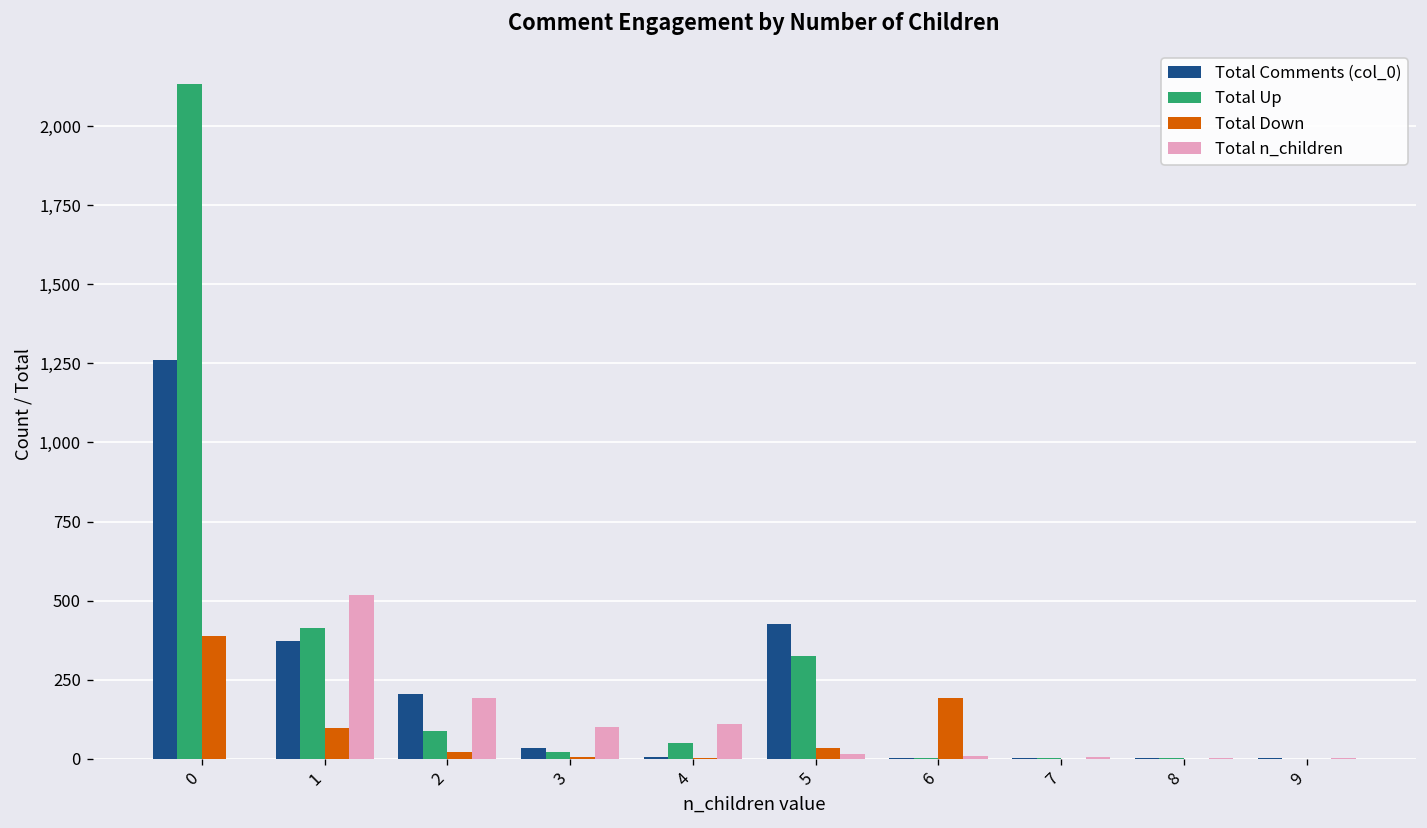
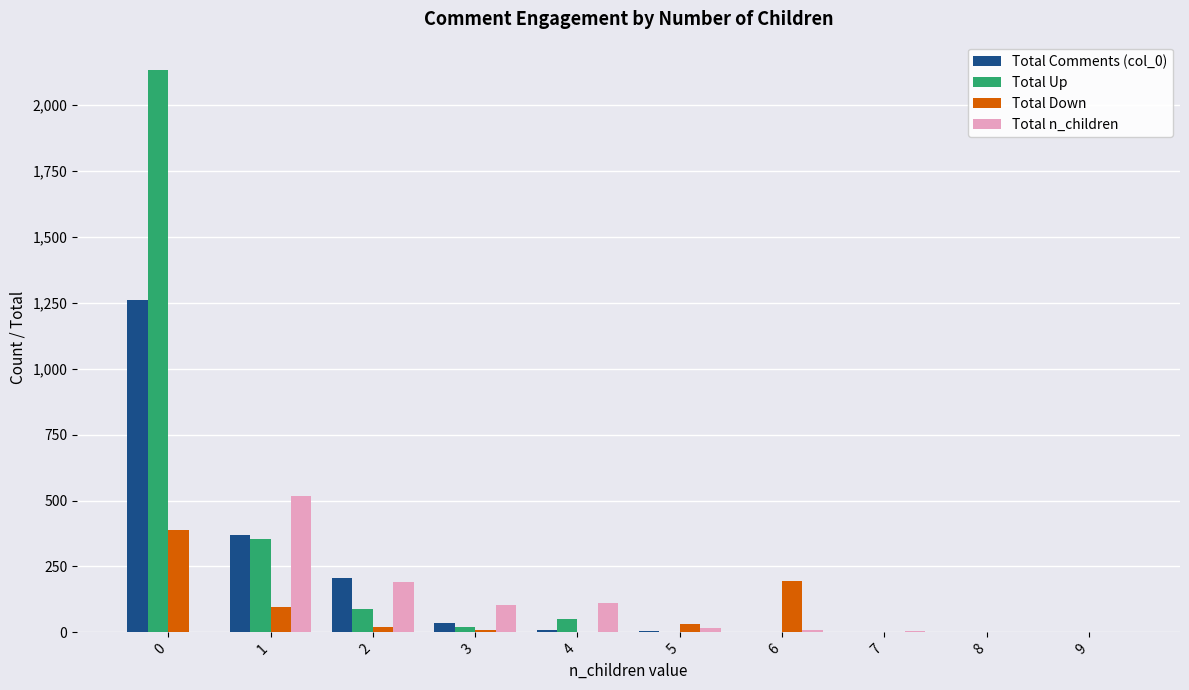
Total Up, 1: 410 -> 360
Total Comments (col_0), 5: 430 -> 10
Total Up, 5: 320 -> 0
